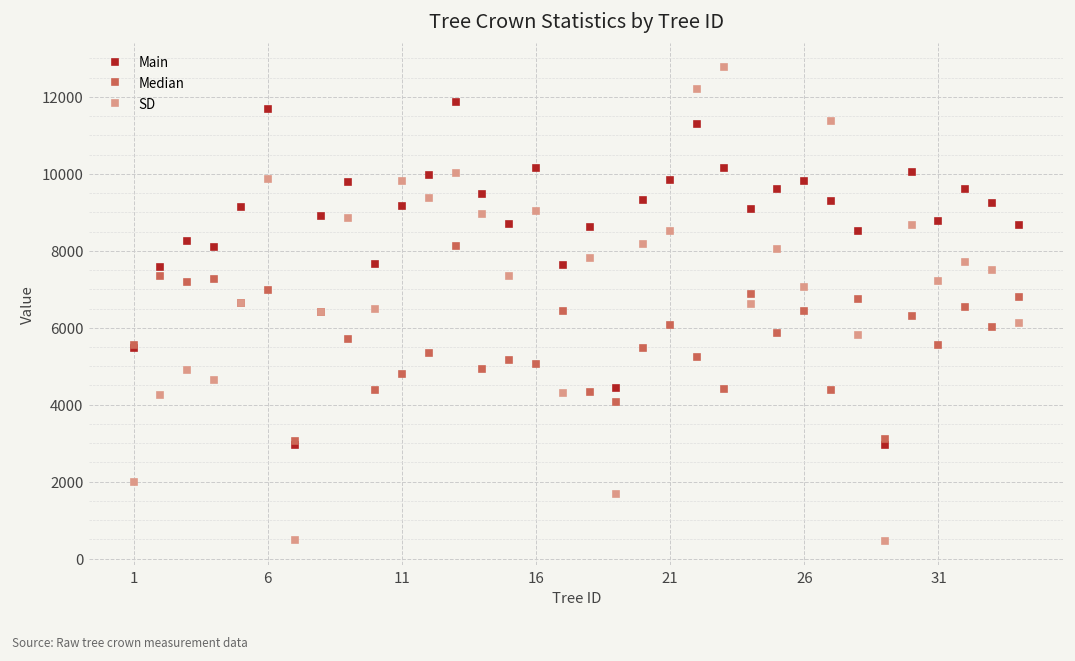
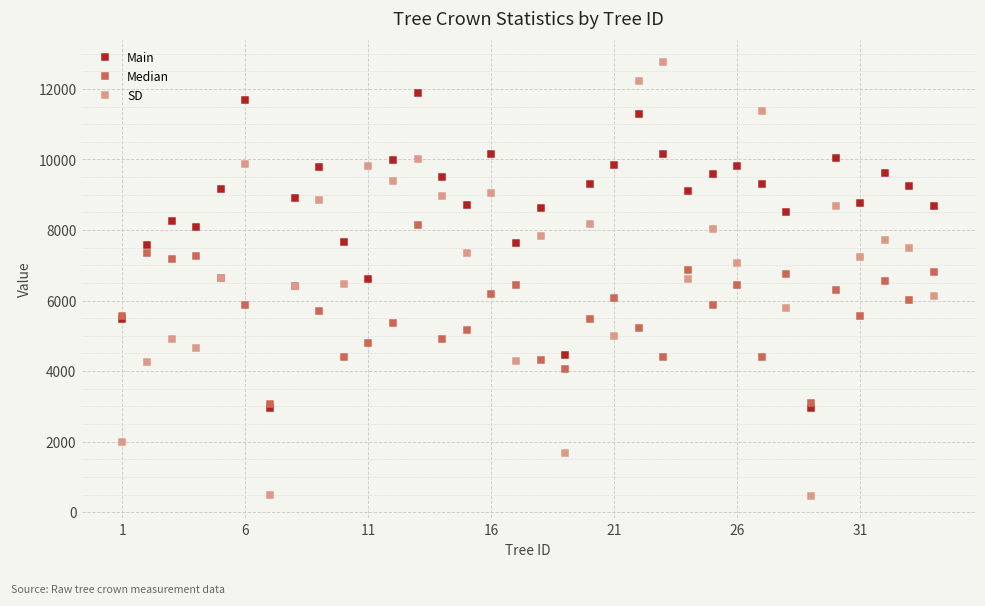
Median, 6: 7000 -> 5900
Main, 11: 9200 -> 6600
Median, 16: 5100 -> 6200
SD, 21: 8500 -> 5000
